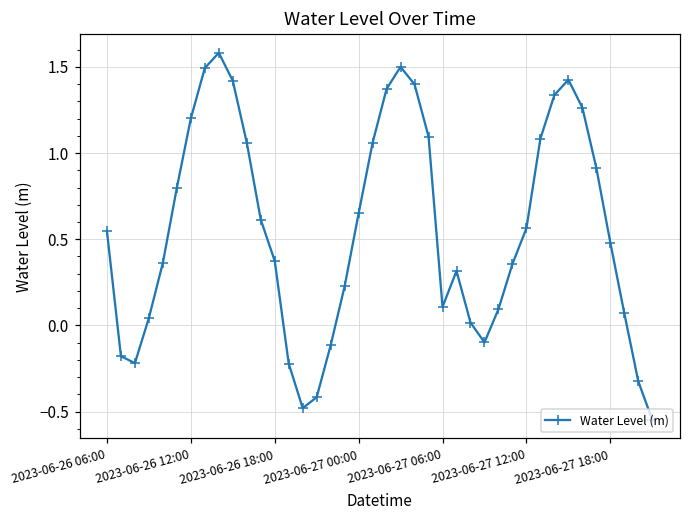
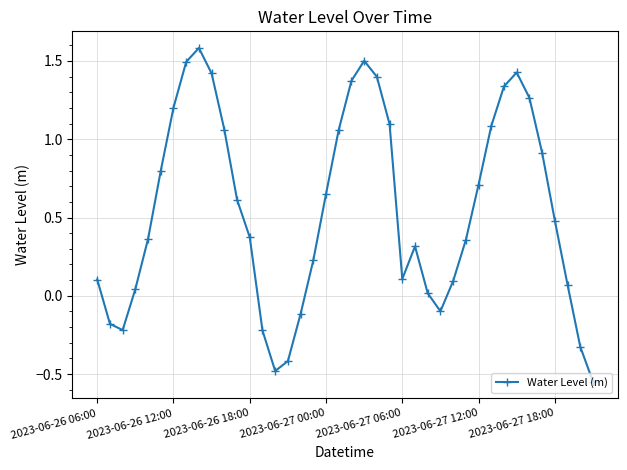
2023-06-26 06:00: 0.55 -> 0.10
2023-06-27 12:00: 0.56 -> 0.71
